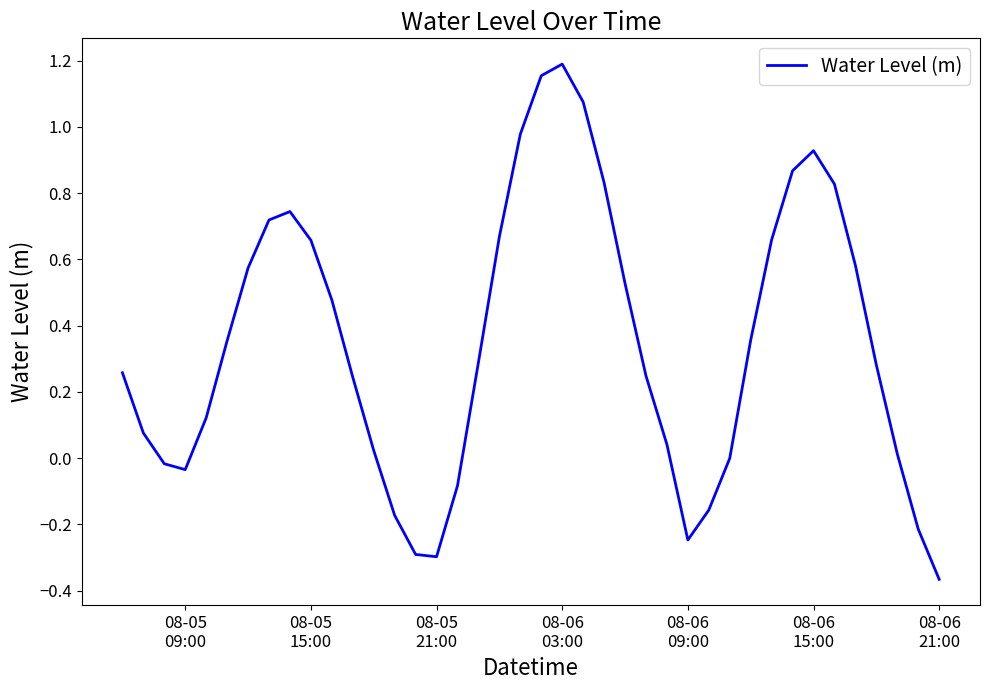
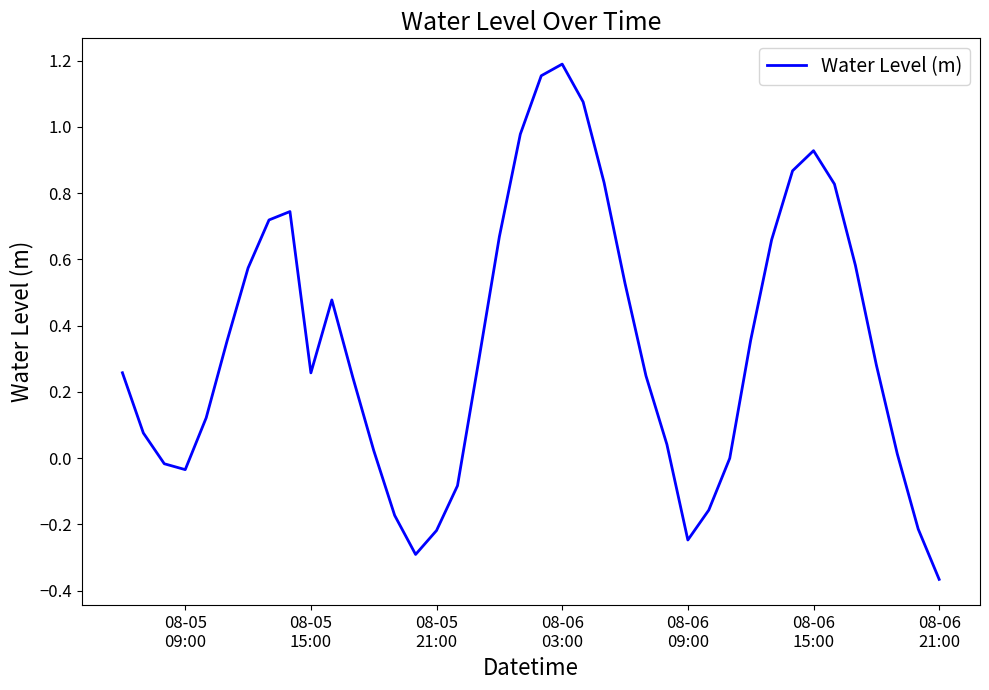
08-05 15:00: 0.66 -> 0.26
08-05 21:00: -0.30 -> -0.22
